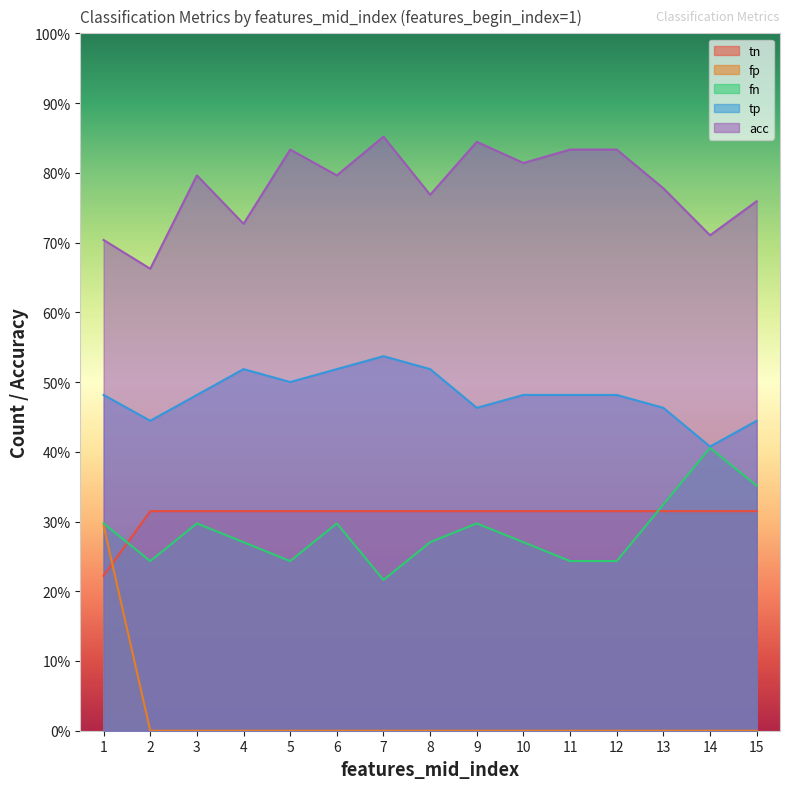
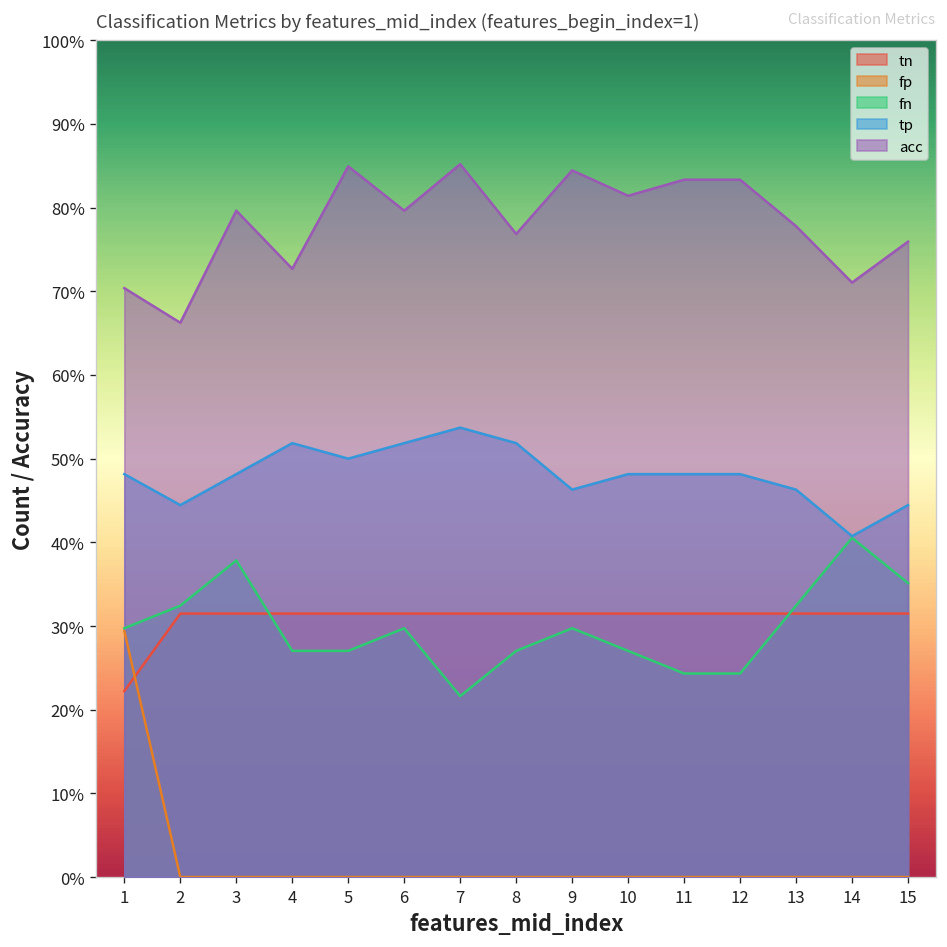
fn, 2: 24% -> 32%
fn, 3: 30% -> 38%
fn, 5: 24% -> 27%
acc, 5: 83% -> 85%
